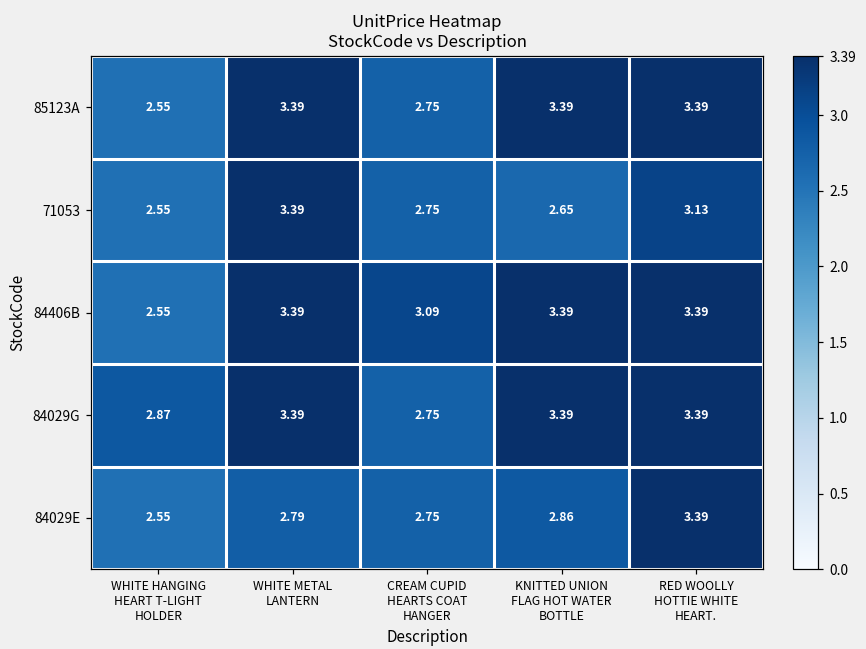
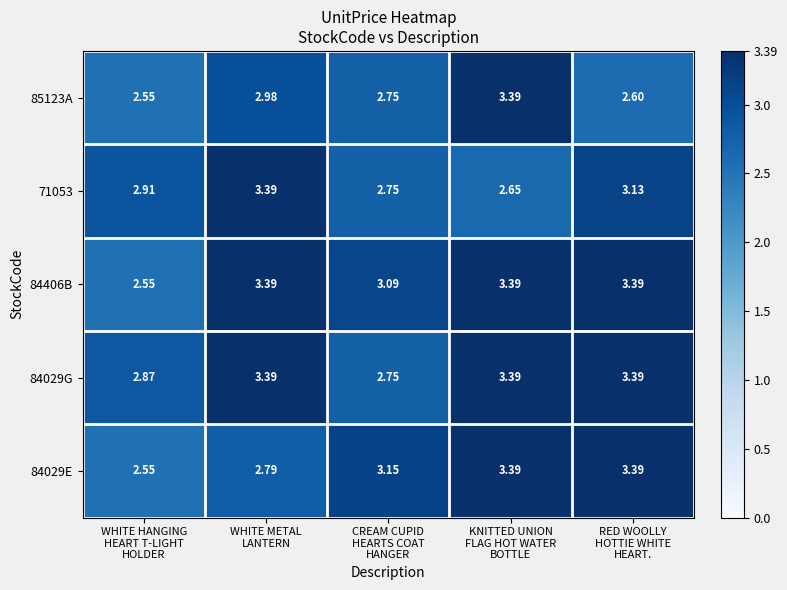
85123A, WHITE METAL LANTERN: 3.39 -> 2.98
85123A, RED WOOLLY HOTTIE WHITE HEART.: 3.39 -> 2.60
71053, WHITE HANGING HEART T-LIGHT HOLDER: 2.55 -> 2.91
84029E, CREAM CUPID HEARTS COAT HANGER: 2.75 -> 3.15
84029E, KNITTED UNION FLAG HOT WATER BOTTLE: 2.86 -> 3.39
